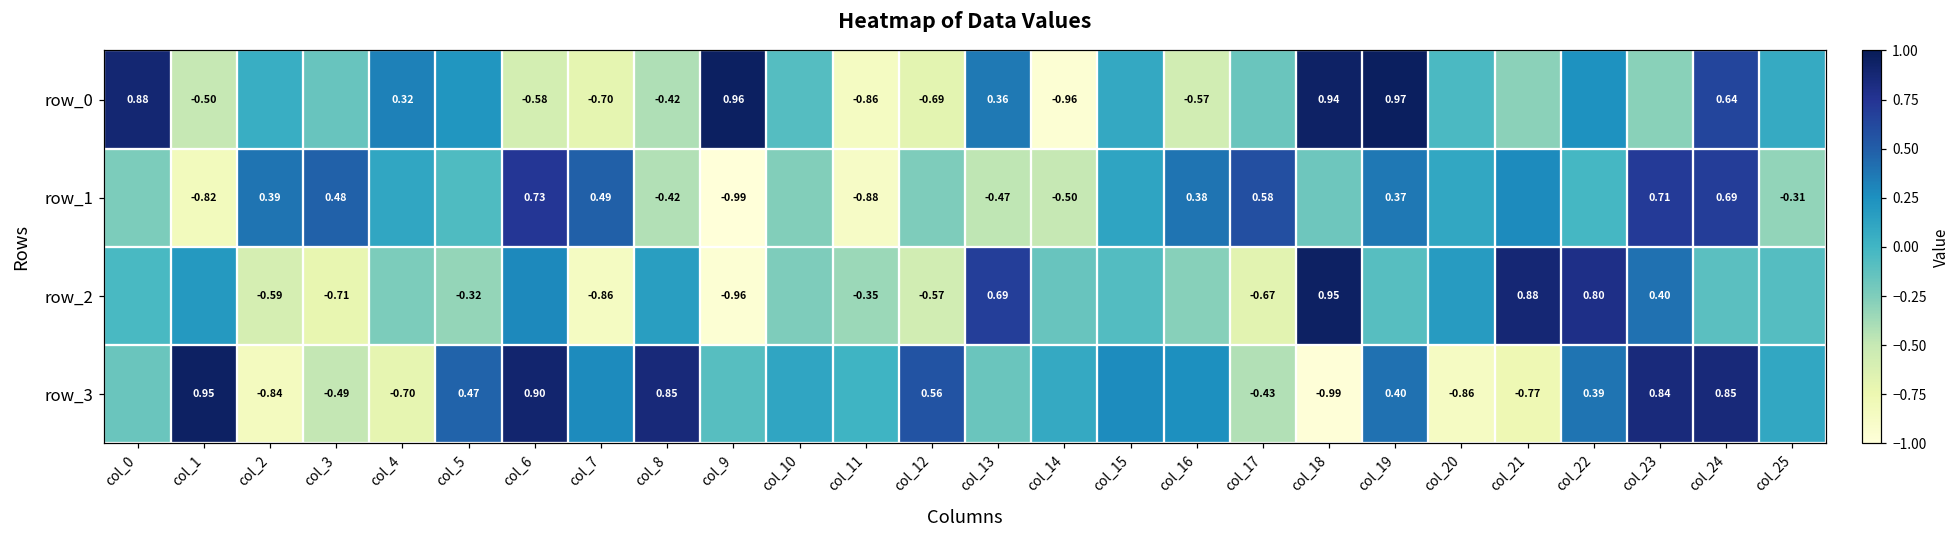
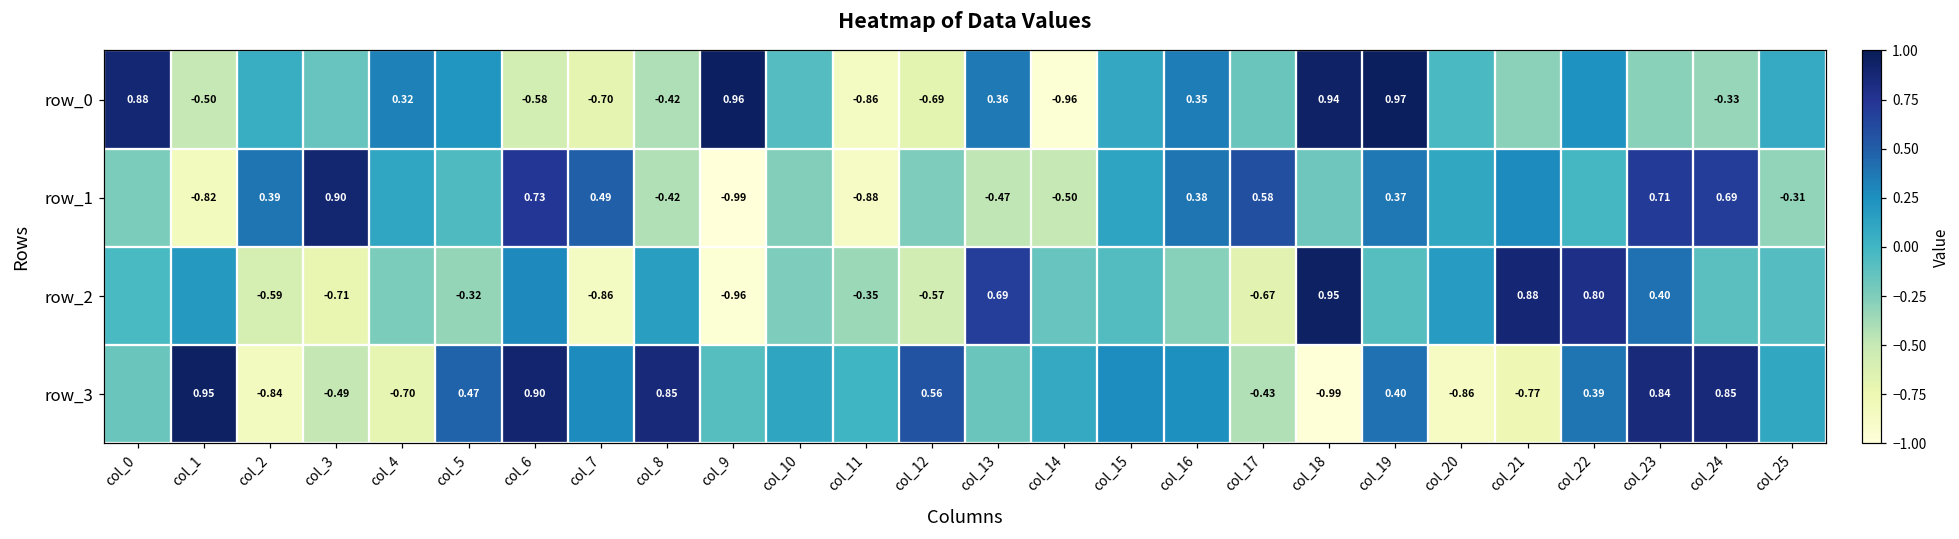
row_0, col_16: -0.57 -> 0.35
row_0, col_24: 0.64 -> -0.33
row_1, col_3: 0.48 -> 0.90
